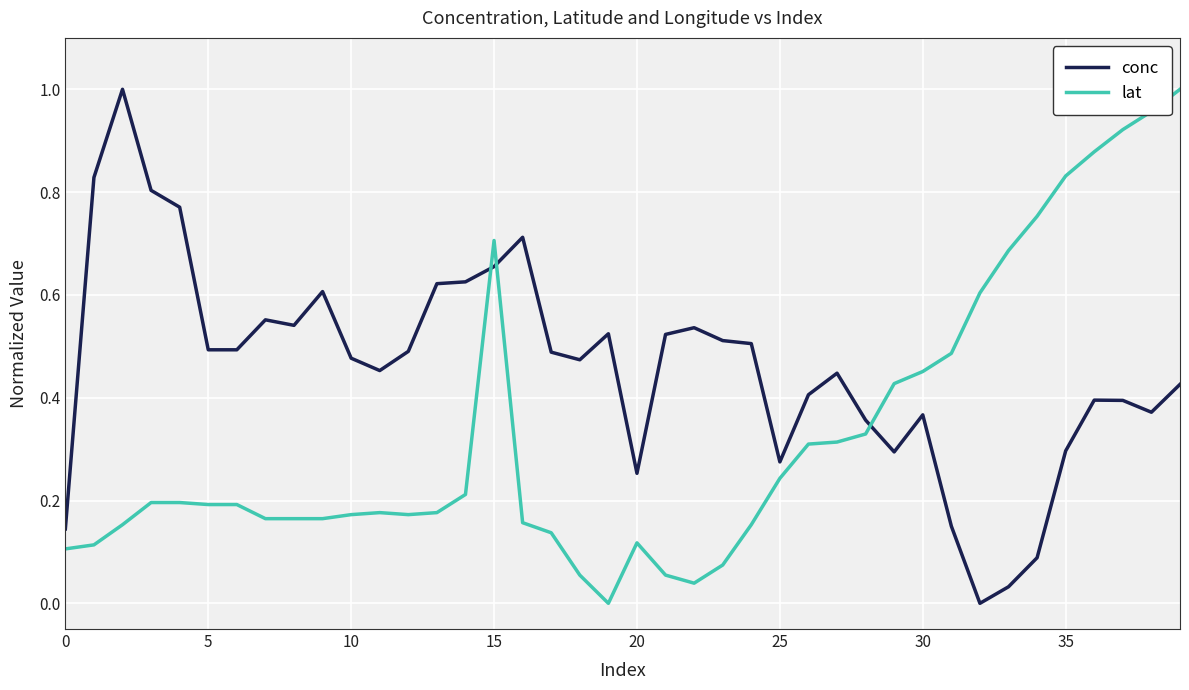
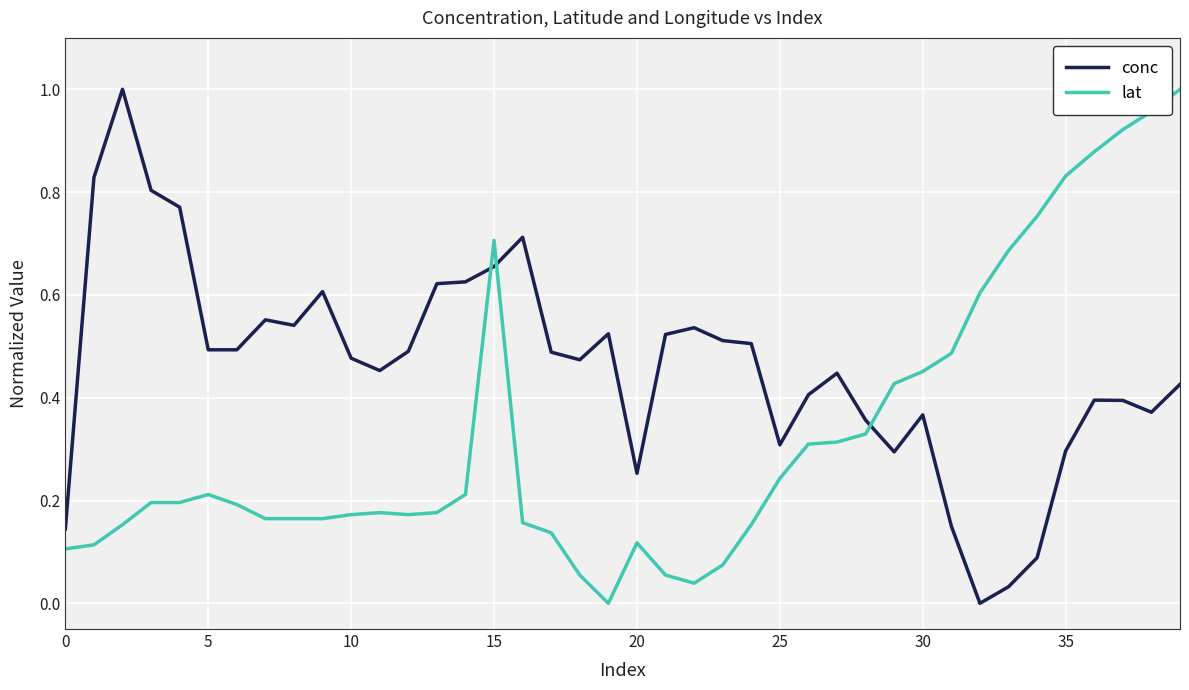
lat, 5: 0.19 -> 0.21
conc, 25: 0.28 -> 0.31
